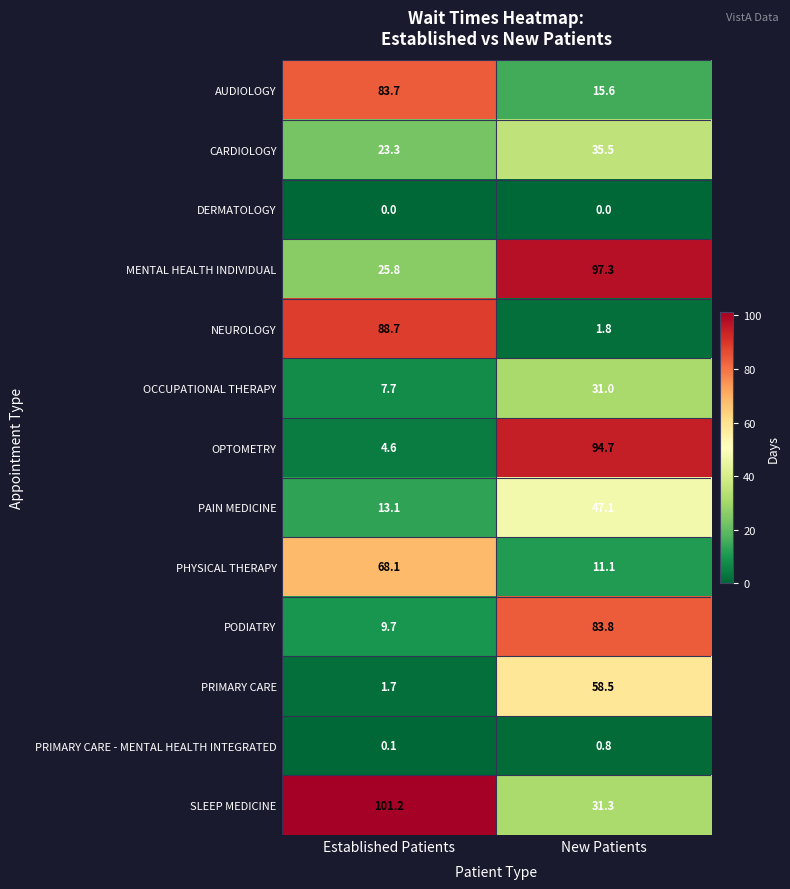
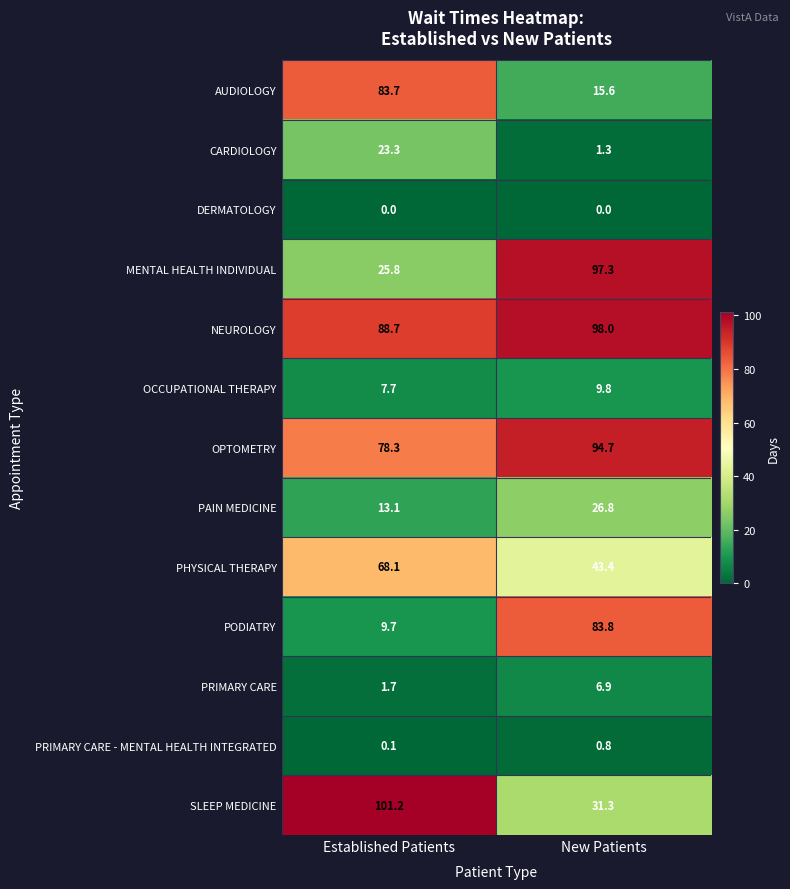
CARDIOLOGY, New Patients: 35.5 -> 1.3
NEUROLOGY, New Patients: 1.8 -> 98.0
OCCUPATIONAL THERAPY, New Patients: 31.0 -> 9.8
OPTOMETRY, Established Patients: 4.6 -> 78.3
PAIN MEDICINE, New Patients: 47.1 -> 26.8
PHYSICAL THERAPY, New Patients: 11.1 -> 43.4
PRIMARY CARE, New Patients: 58.5 -> 6.9
